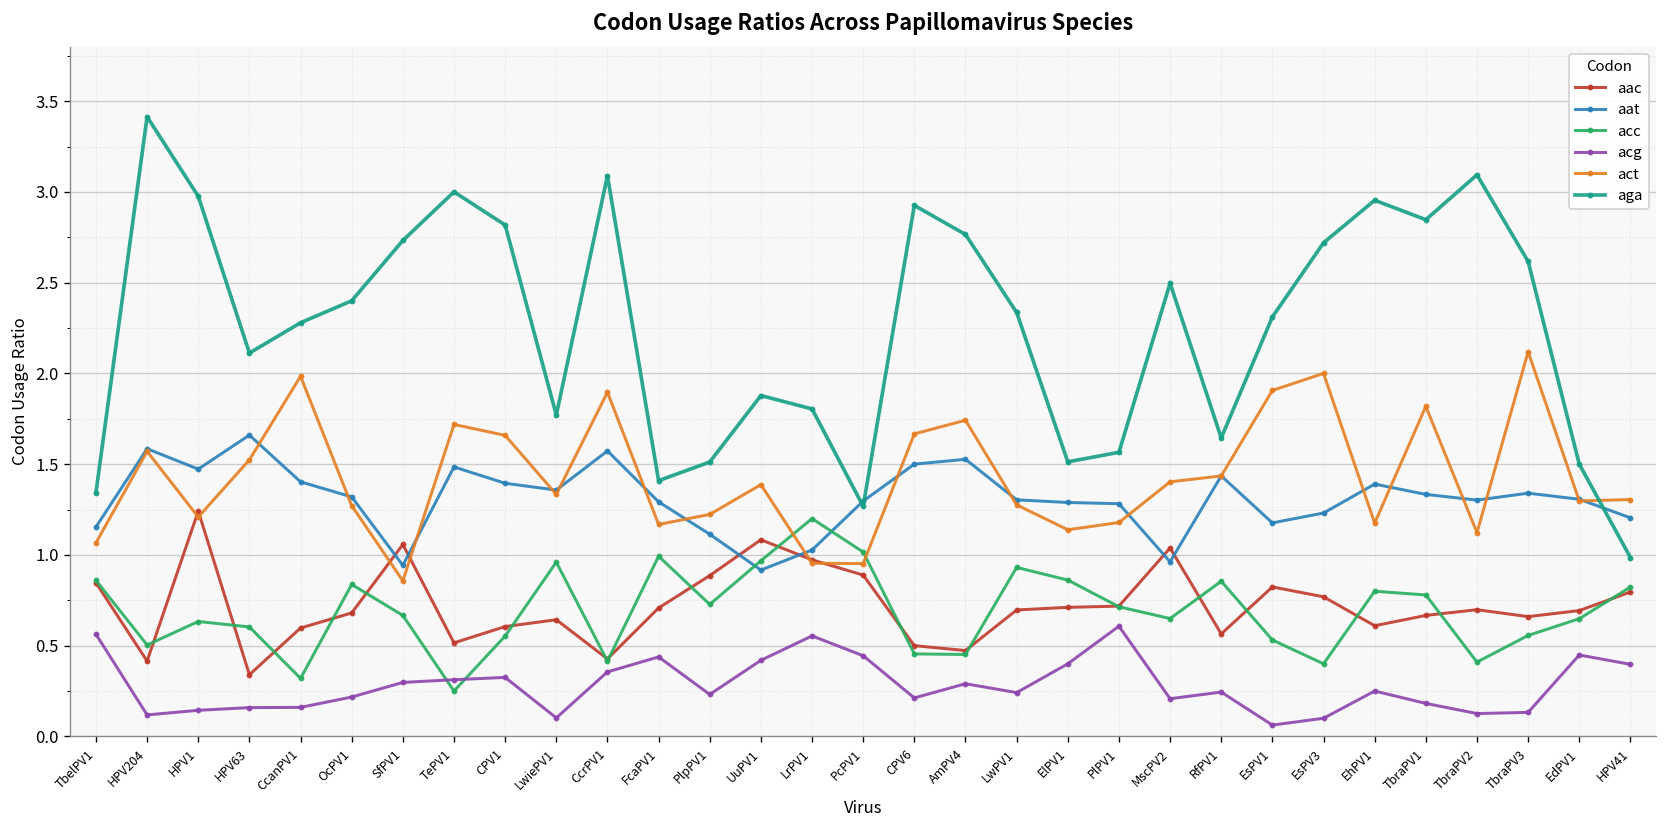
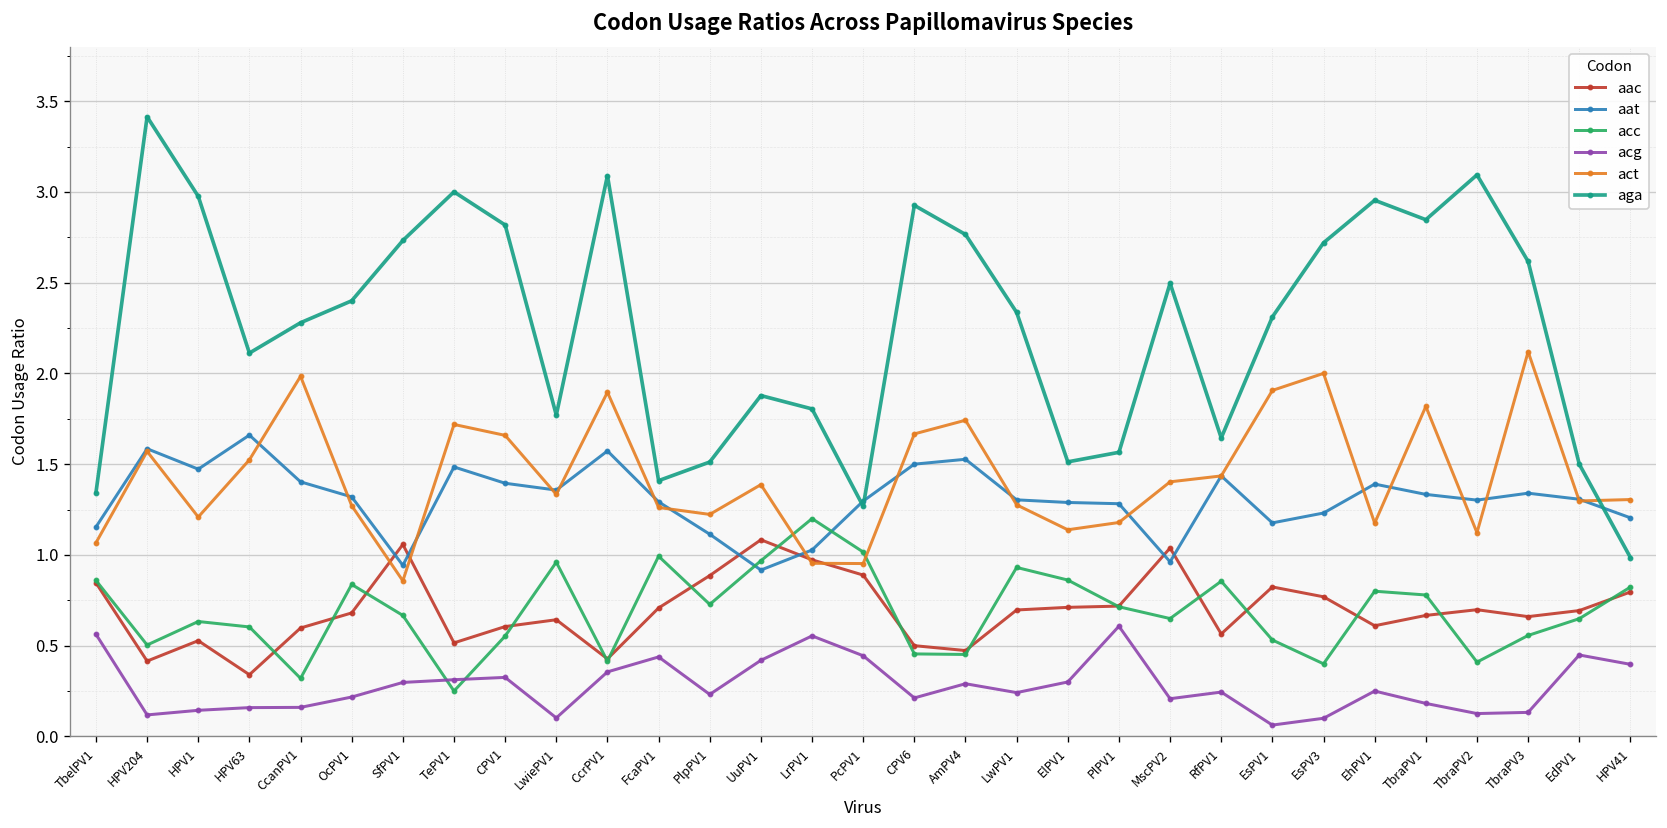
aac, HPV1: 1.24 -> 0.53
act, FcaPV1: 1.17 -> 1.26
acg, ElPV1: 0.4 -> 0.3
